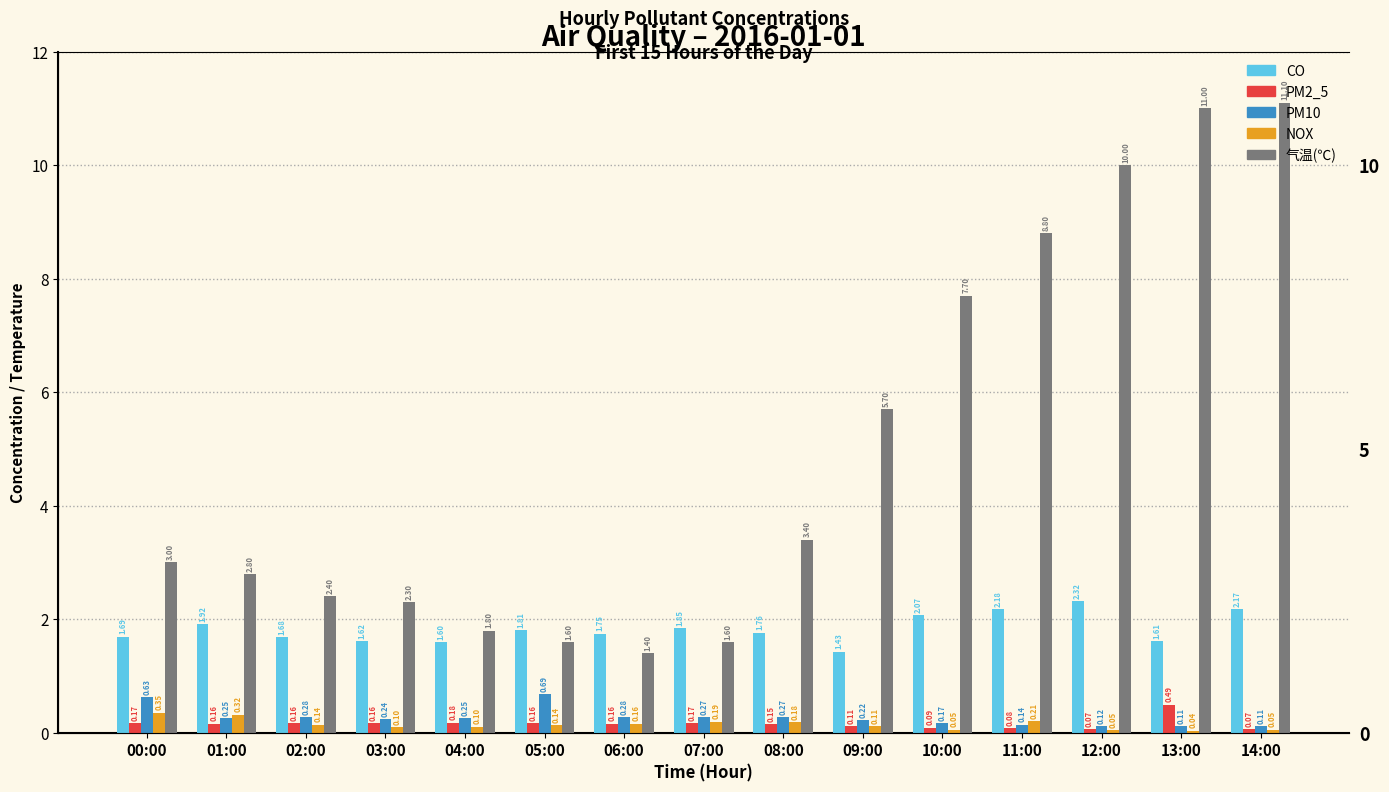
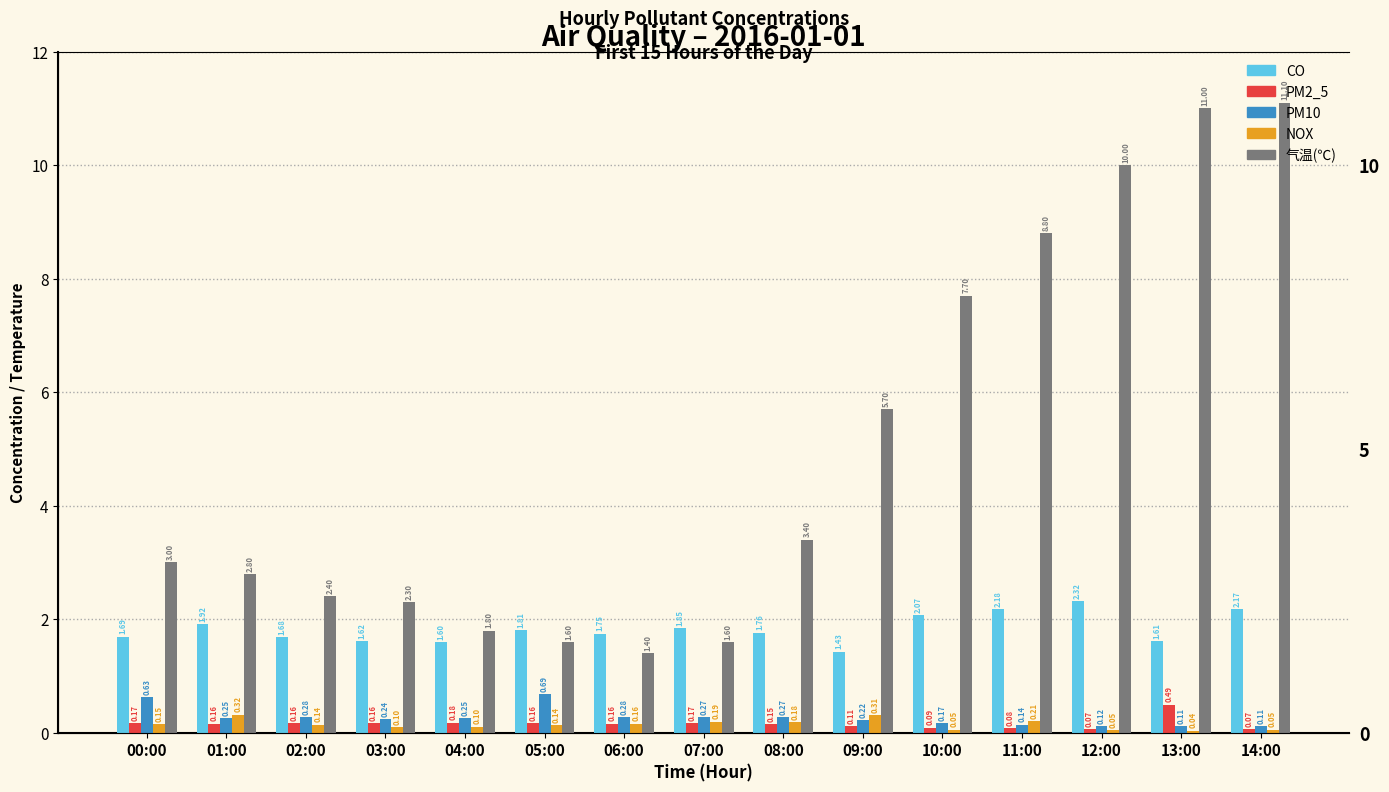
NOX, 00:00: 0.35 -> 0.15
NOX, 09:00: 0.11 -> 0.31
